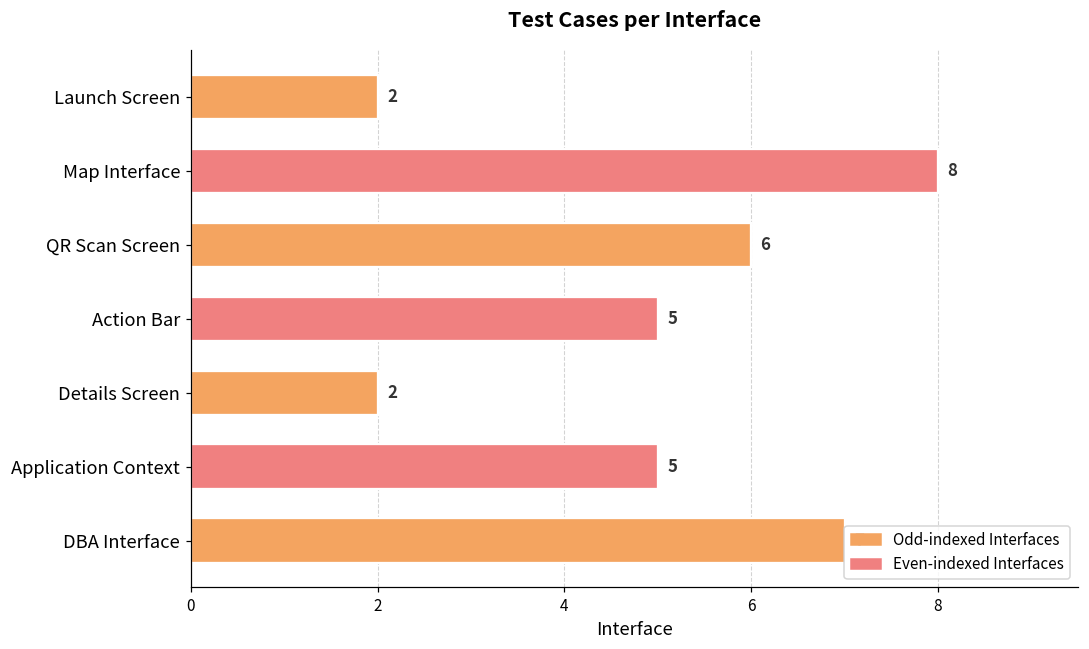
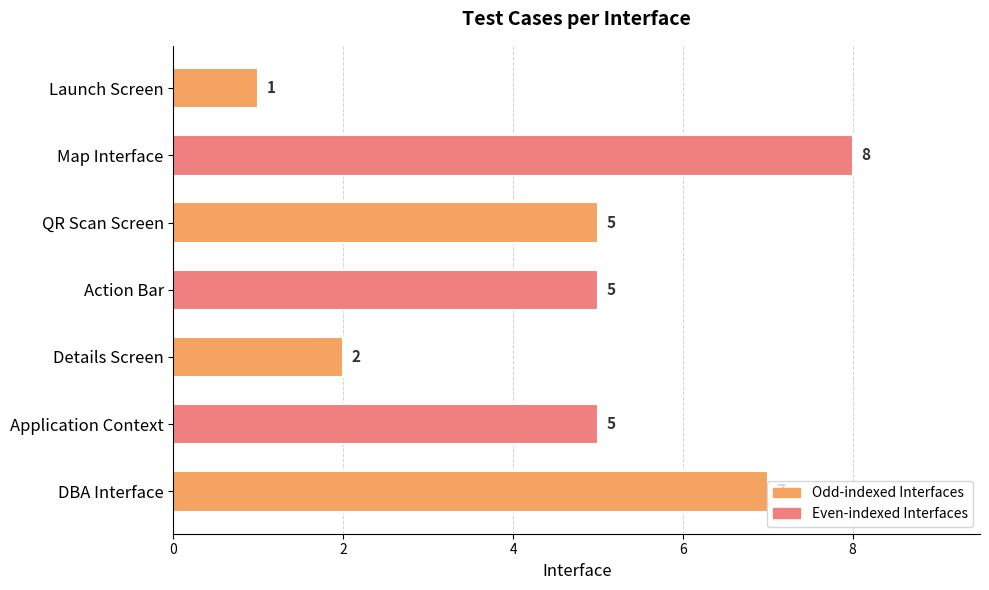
Launch Screen: 2 -> 1
QR Scan Screen: 6 -> 5
